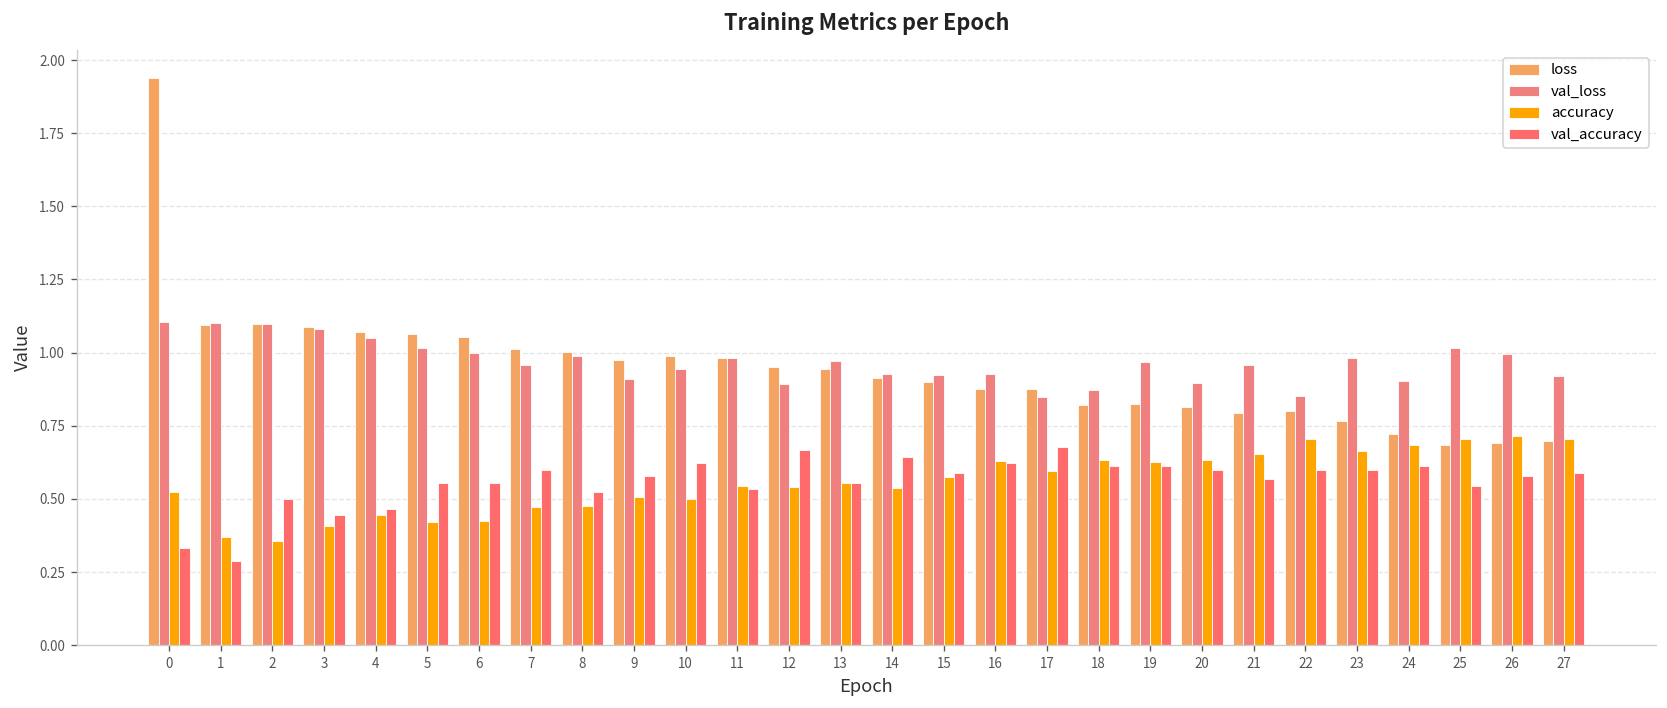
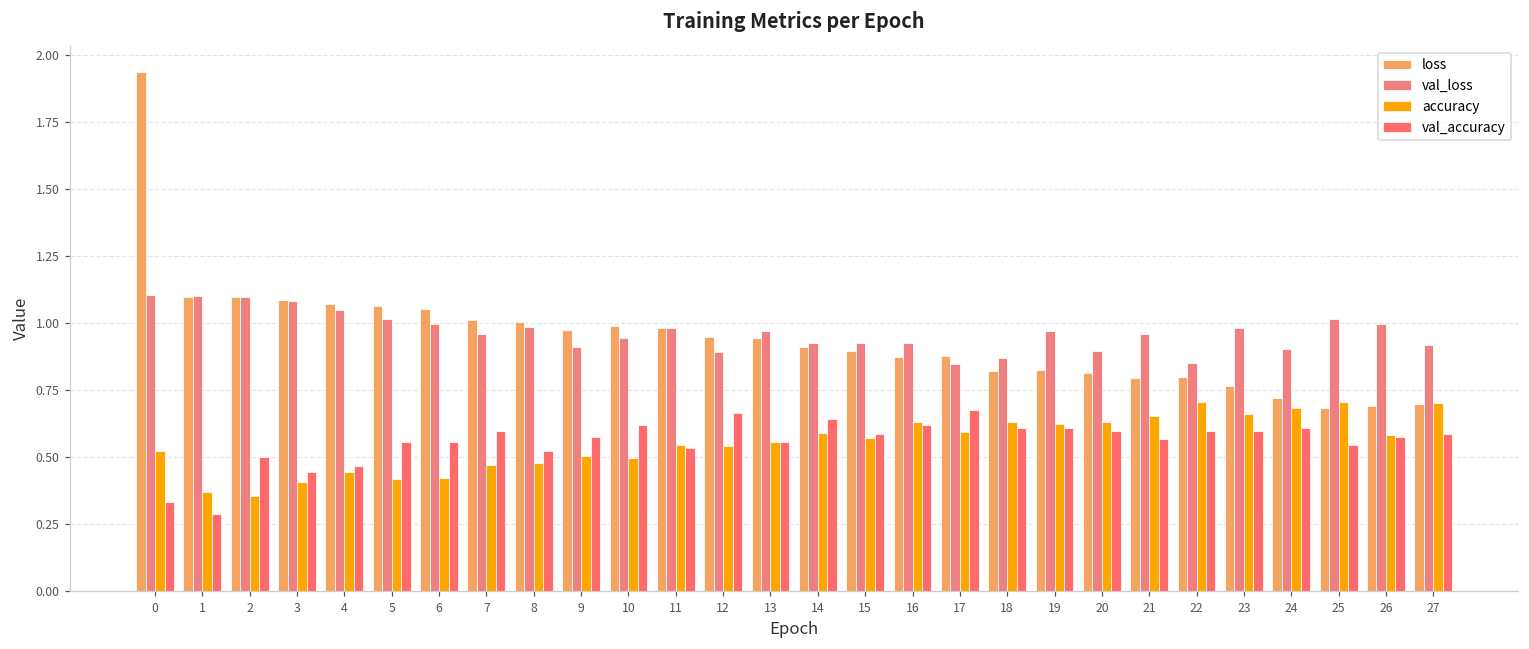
accuracy, 14: 0.54 -> 0.59
accuracy, 26: 0.71 -> 0.58
